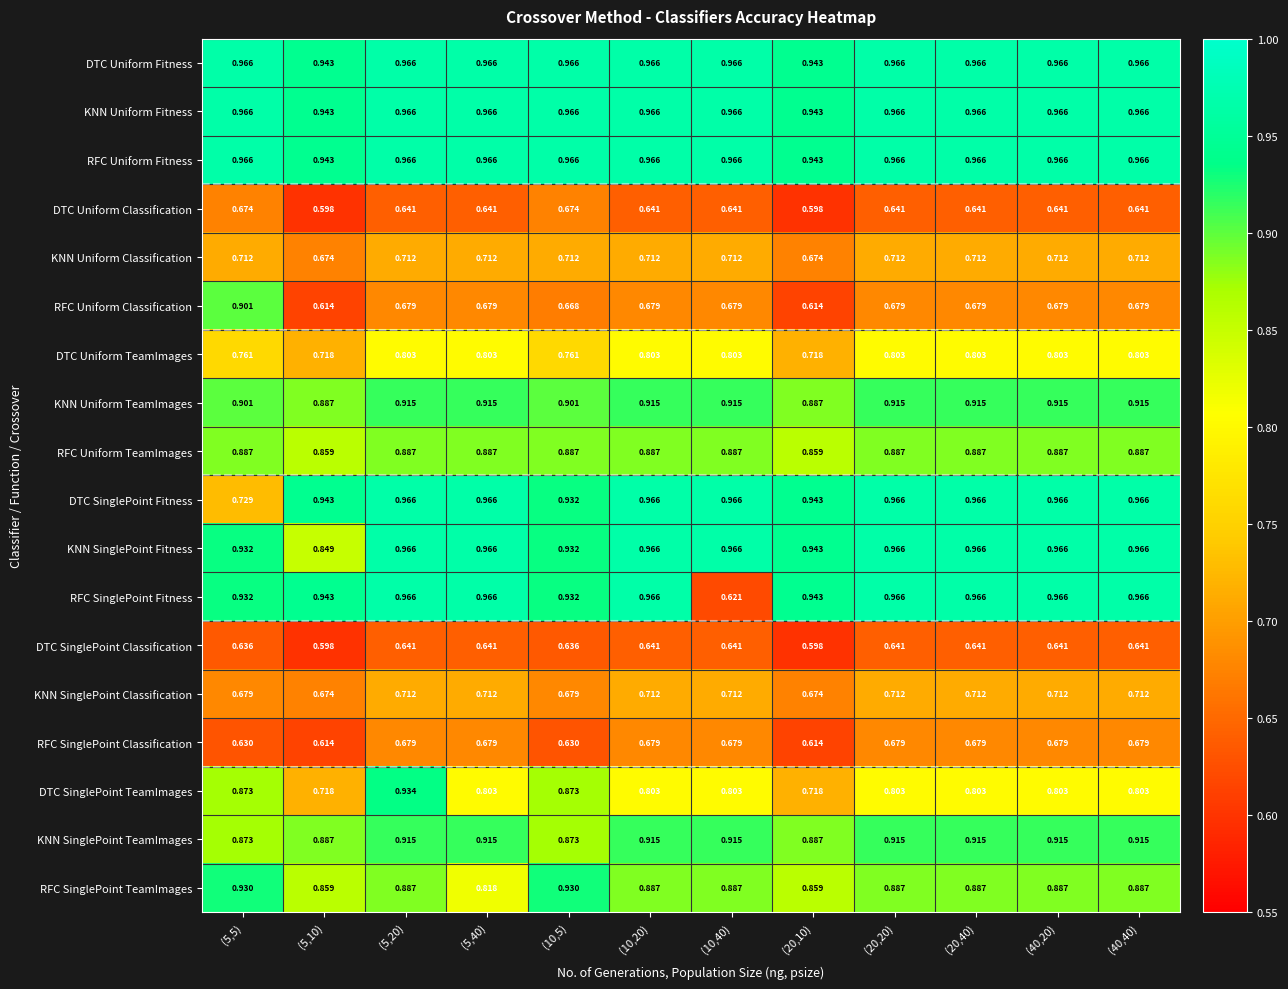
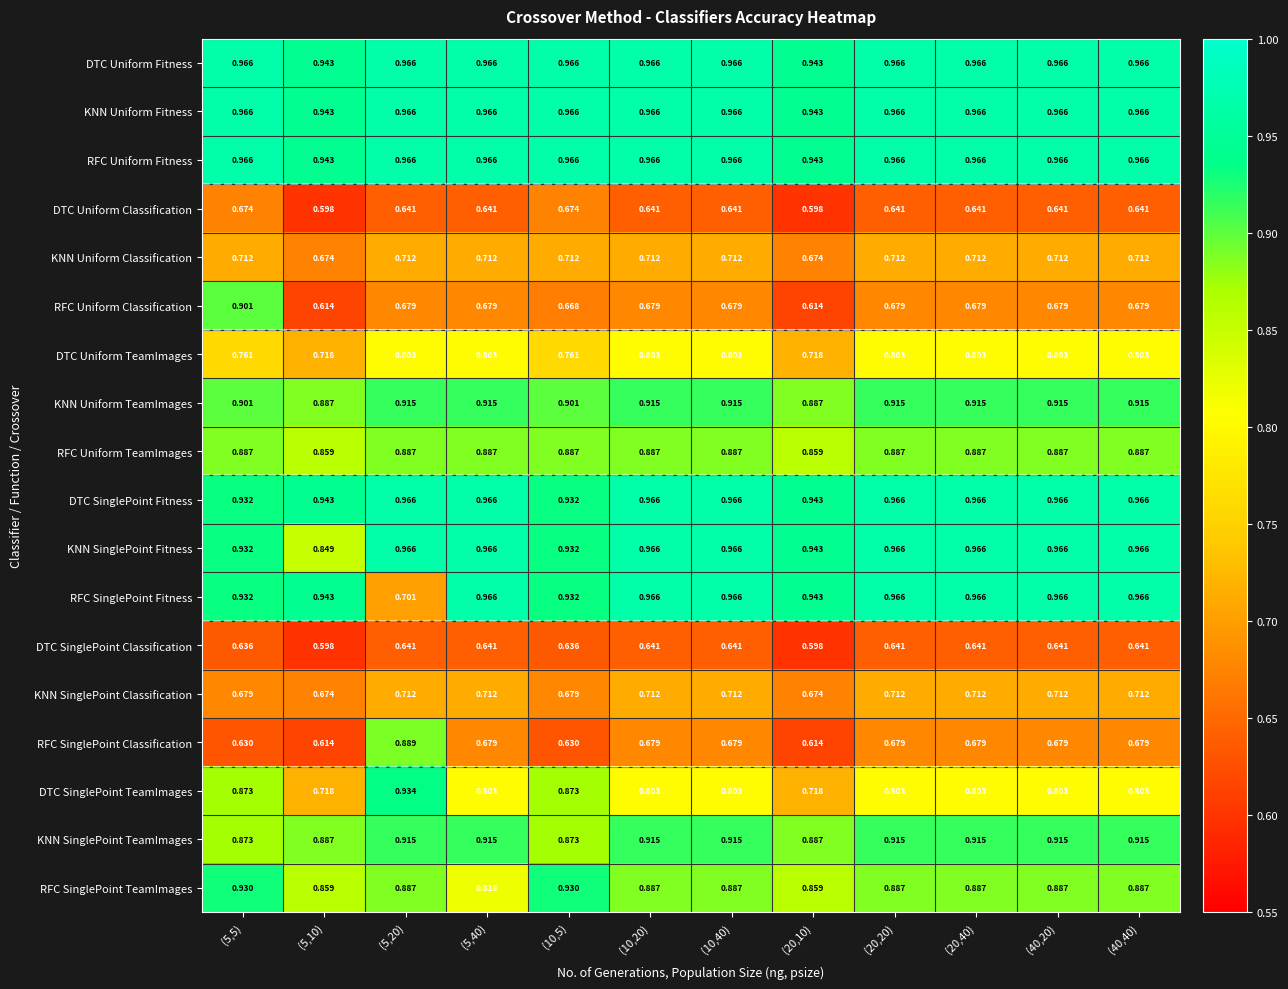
DTC SinglePoint Fitness, (5,5): 0.729 -> 0.932
RFC SinglePoint Fitness, (5,20): 0.966 -> 0.701
RFC SinglePoint Fitness, (10,40): 0.621 -> 0.966
RFC SinglePoint Classification, (5,20): 0.679 -> 0.889
